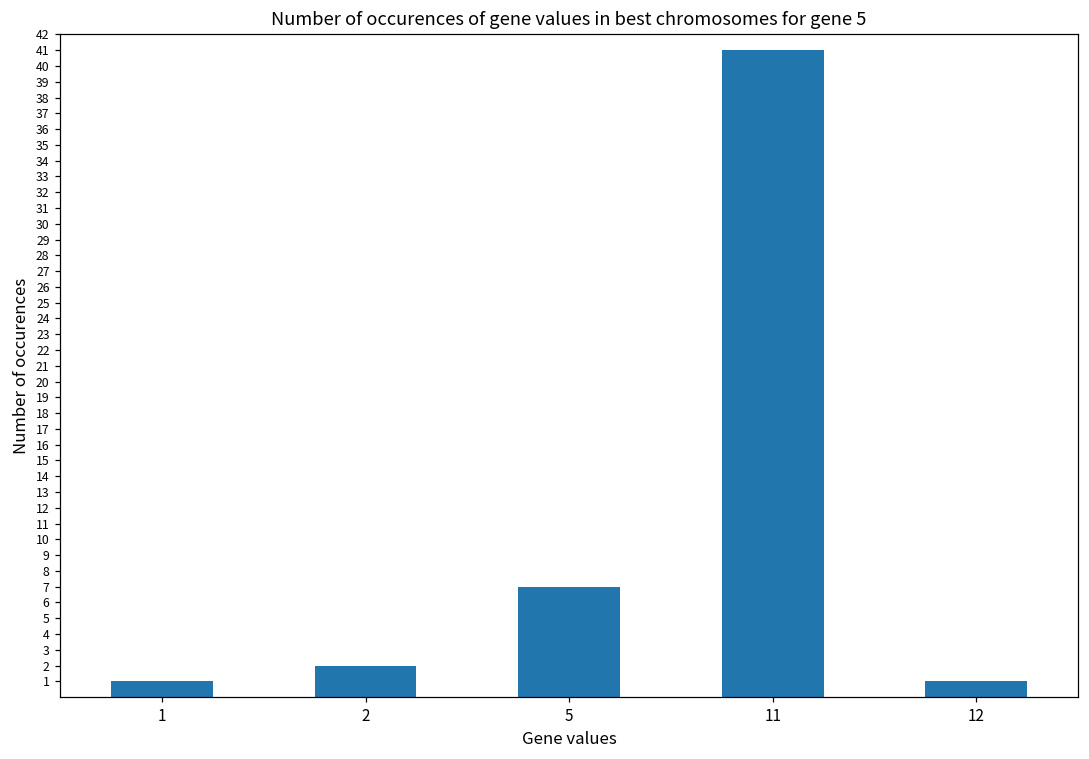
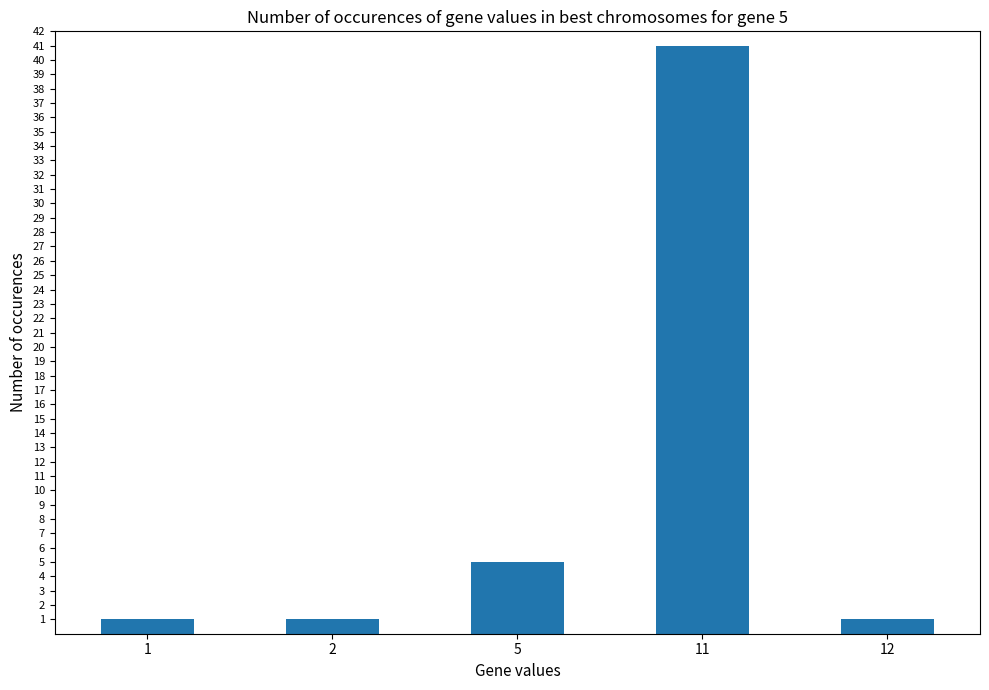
2: 2 -> 1
5: 7 -> 5
